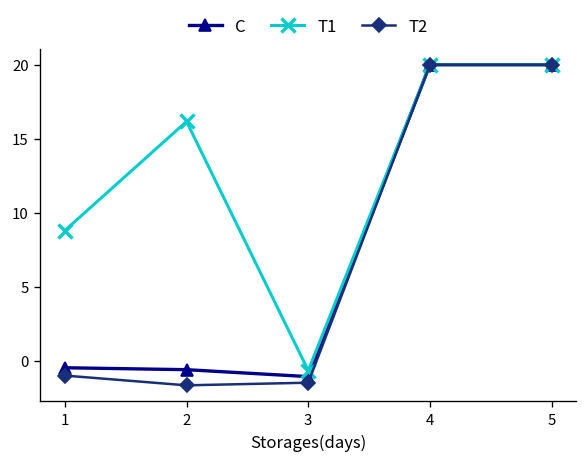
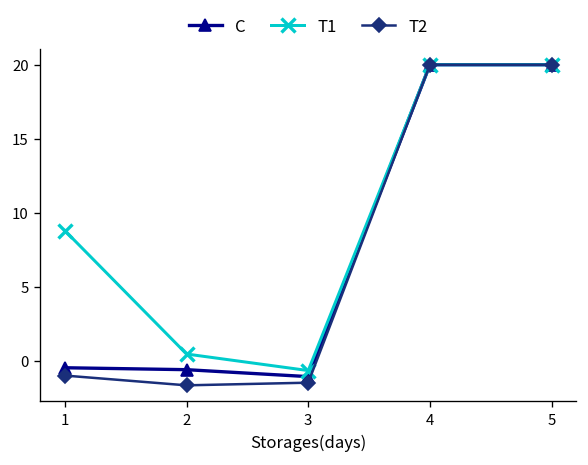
T1, 2: 16.2 -> 0.5
